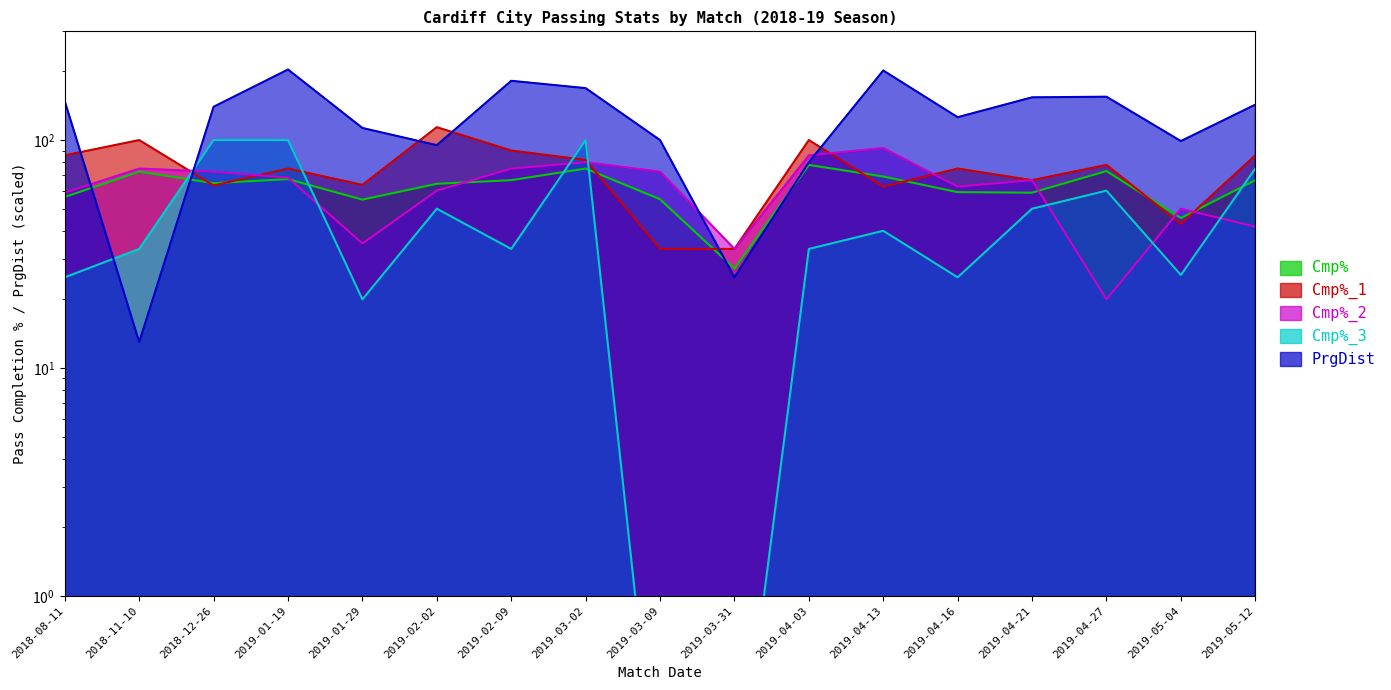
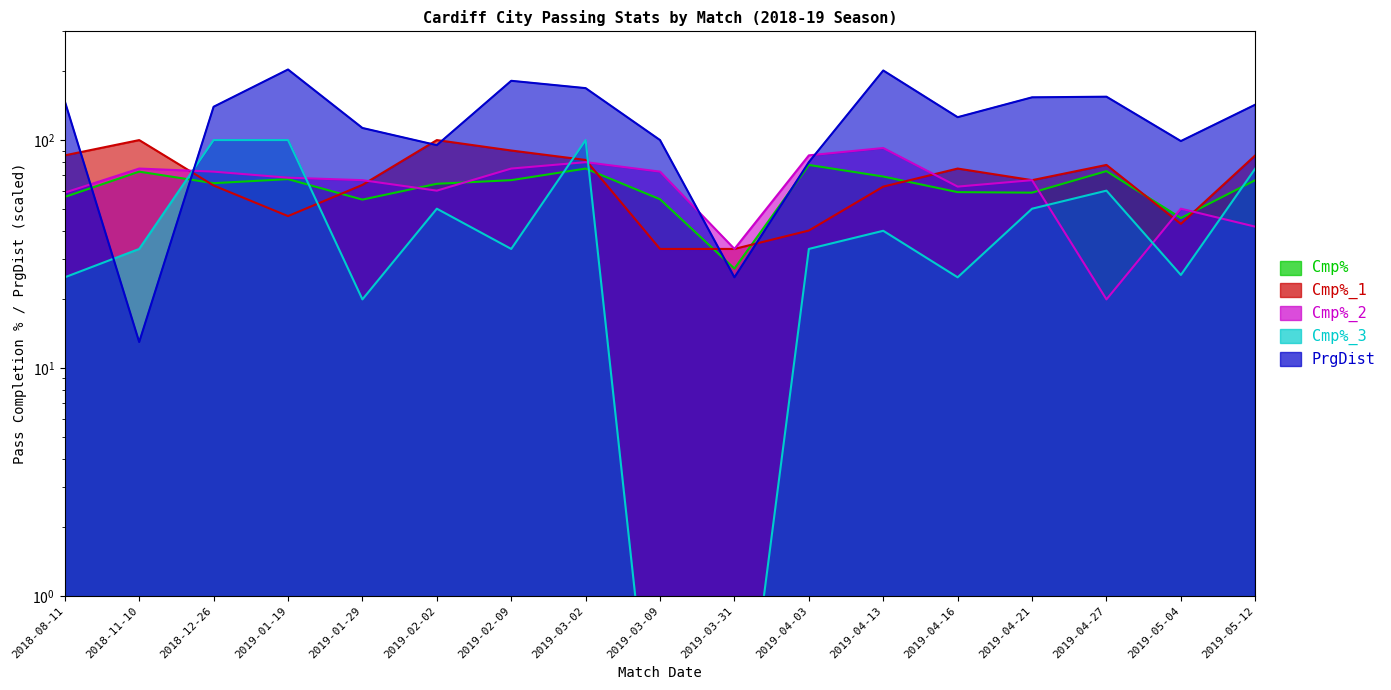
Cmp%_1, 2019-01-19: 75 -> 46
Cmp%_2, 2019-01-29: 35 -> 67
Cmp%_1, 2019-02-02: 110 -> 100
Cmp%_1, 2019-04-03: 100 -> 40
